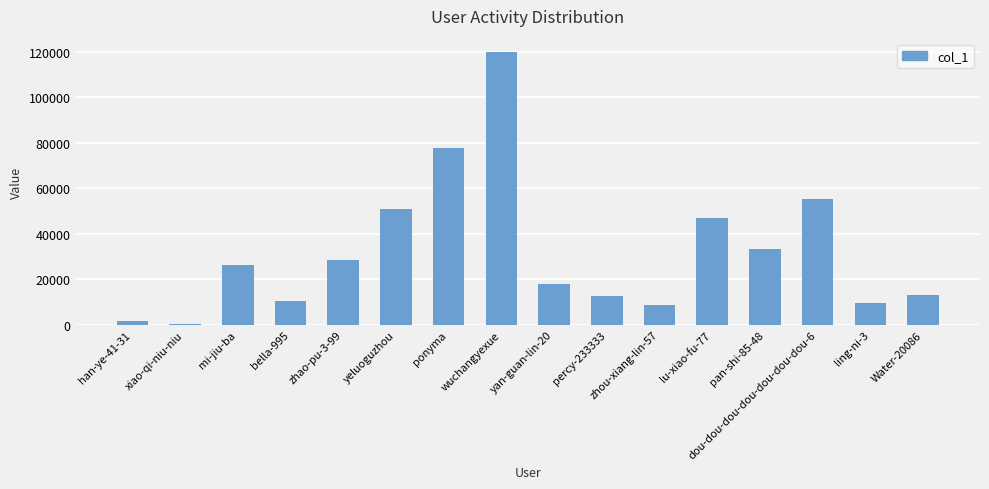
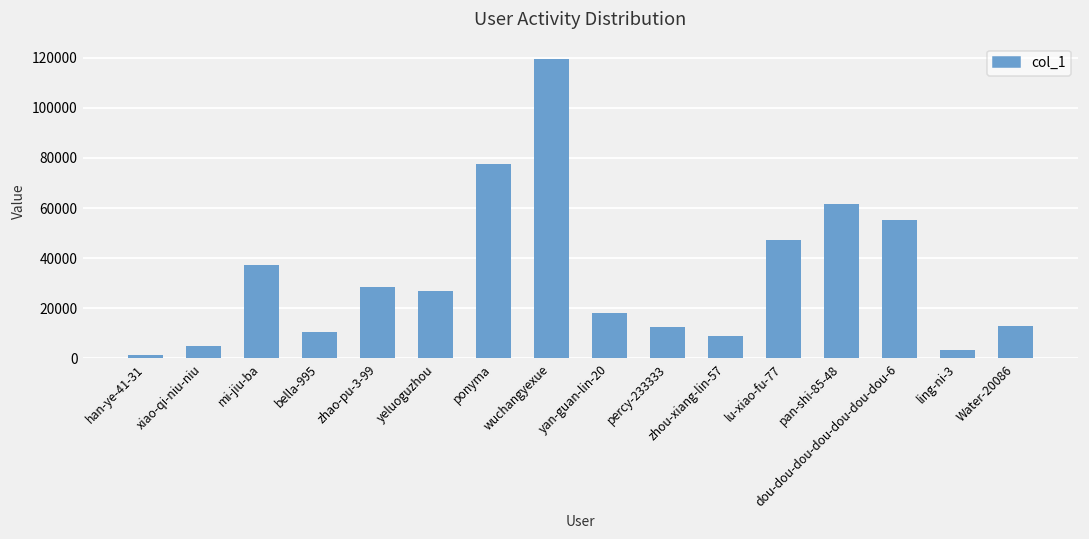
xiao-qi-niu-niu: 0 -> 5000
mi-jiu-ba: 26000 -> 37000
yeluoguzhou: 51000 -> 27000
pan-shi-85-48: 33000 -> 62000
ling-ni-3: 9000 -> 3000
